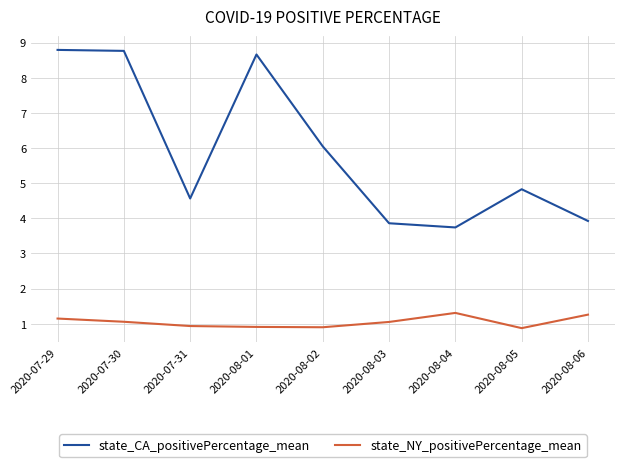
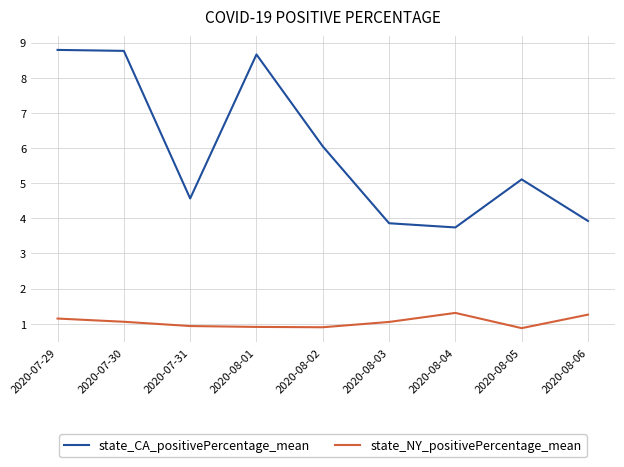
state_CA_positivePercentage_mean, 2020-08-05: 4.8 -> 5.1
